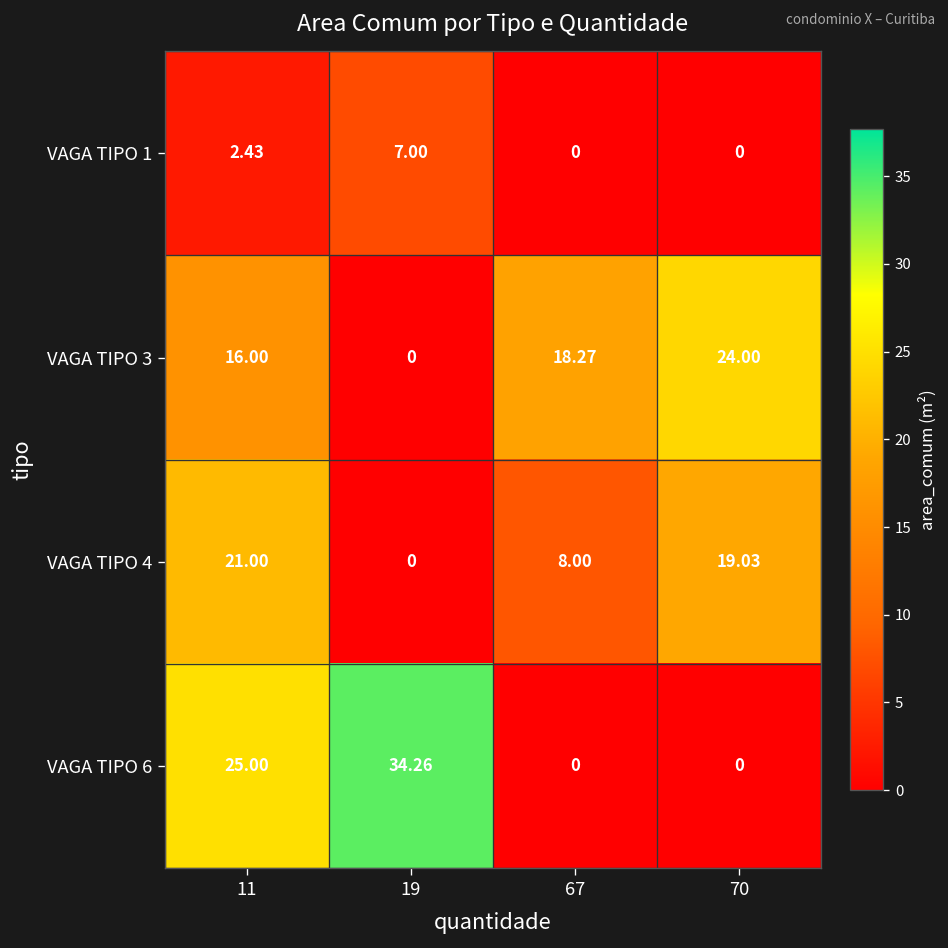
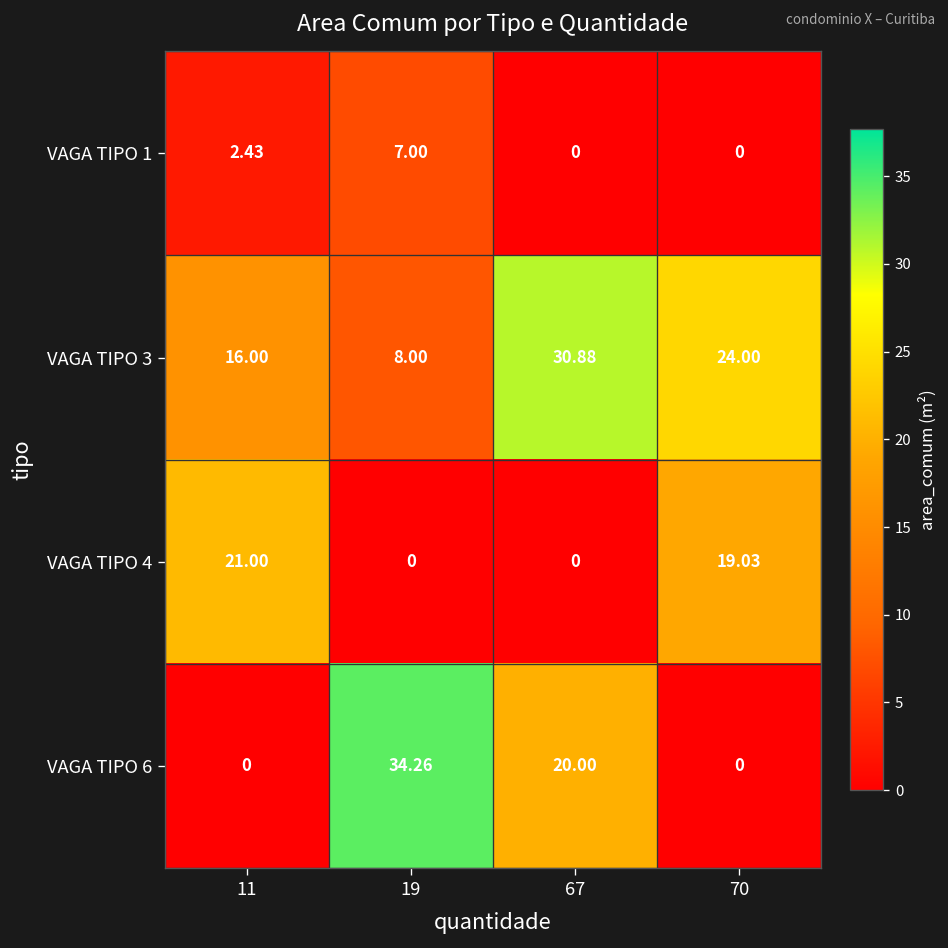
VAGA TIPO 3, 19: 0 -> 8.00
VAGA TIPO 3, 67: 18.27 -> 30.88
VAGA TIPO 4, 67: 8.00 -> 0
VAGA TIPO 6, 11: 25.00 -> 0
VAGA TIPO 6, 67: 0 -> 20.00
